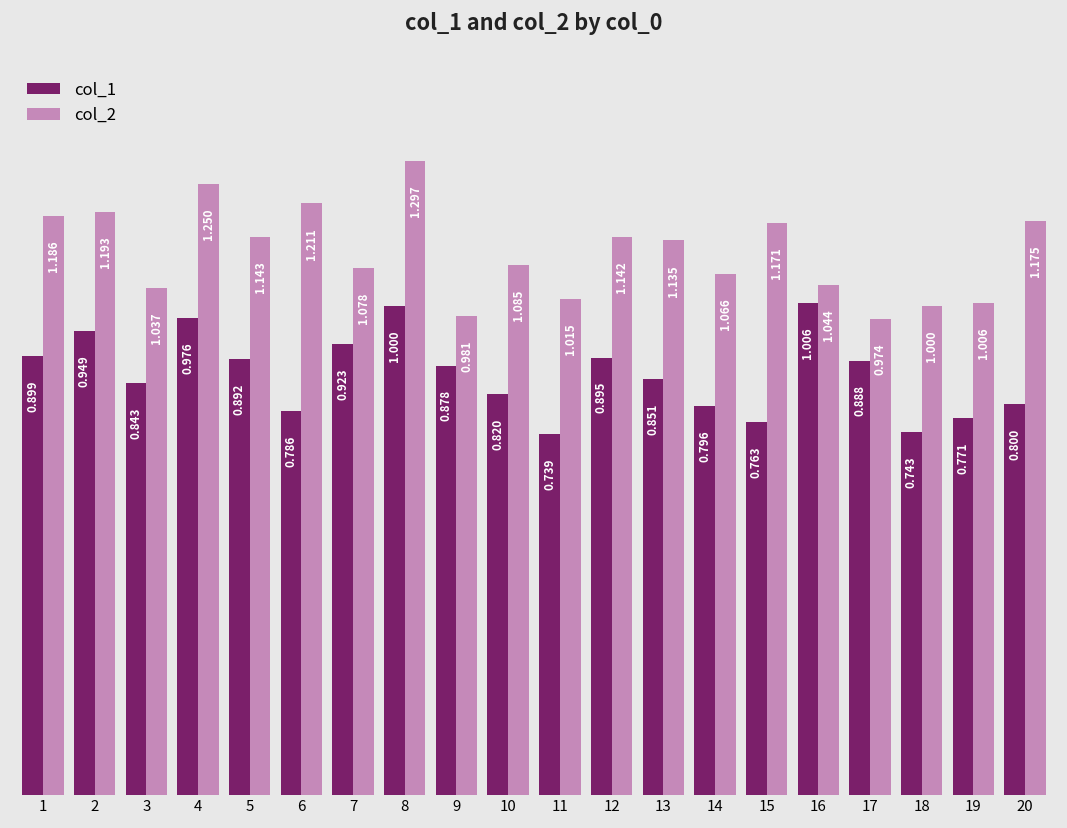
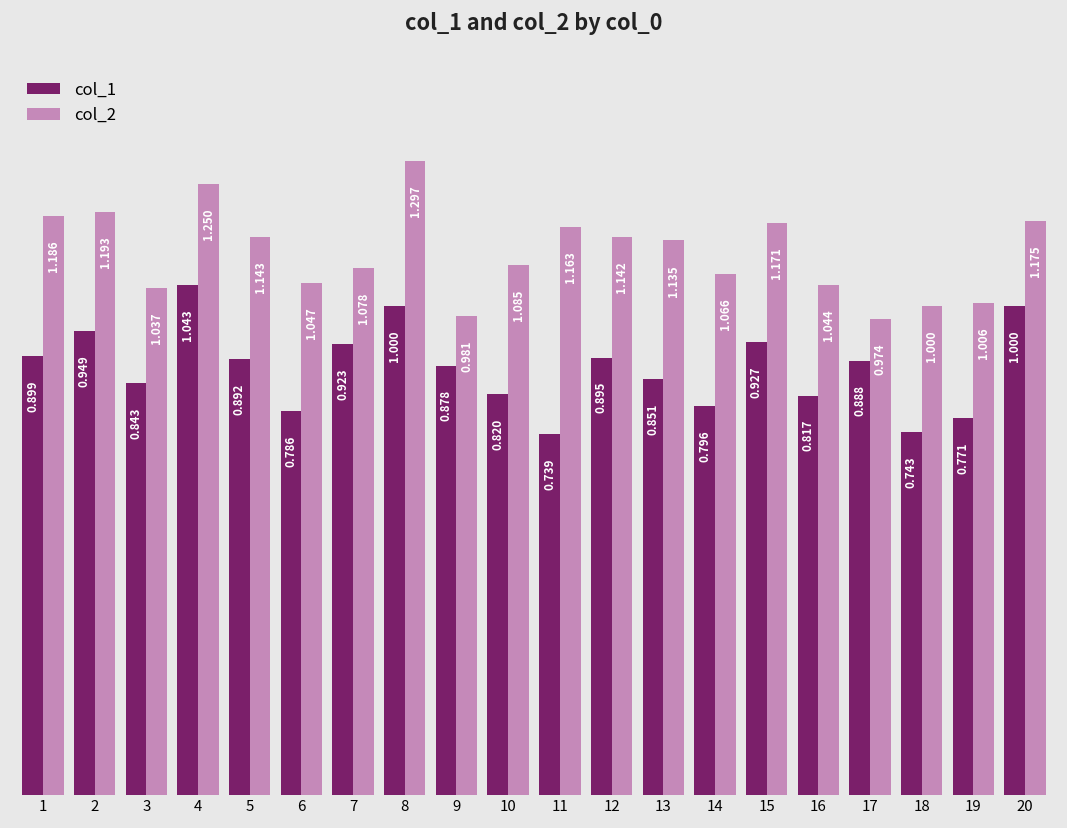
col_1, 4: 0.976 -> 1.043
col_2, 6: 1.211 -> 1.047
col_2, 11: 1.015 -> 1.163
col_1, 15: 0.763 -> 0.927
col_1, 16: 1.006 -> 0.817
col_1, 20: 0.800 -> 1.000
